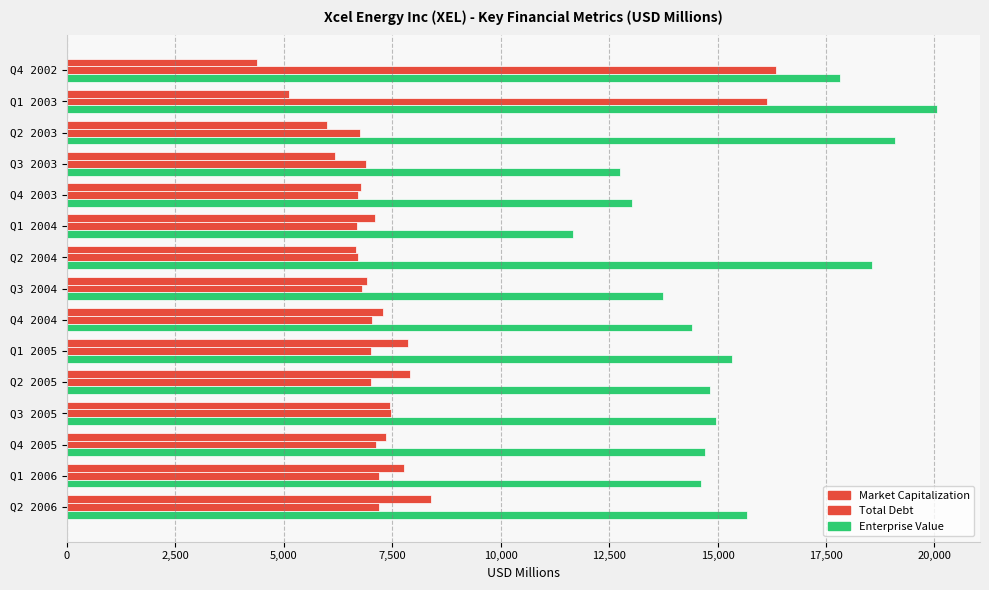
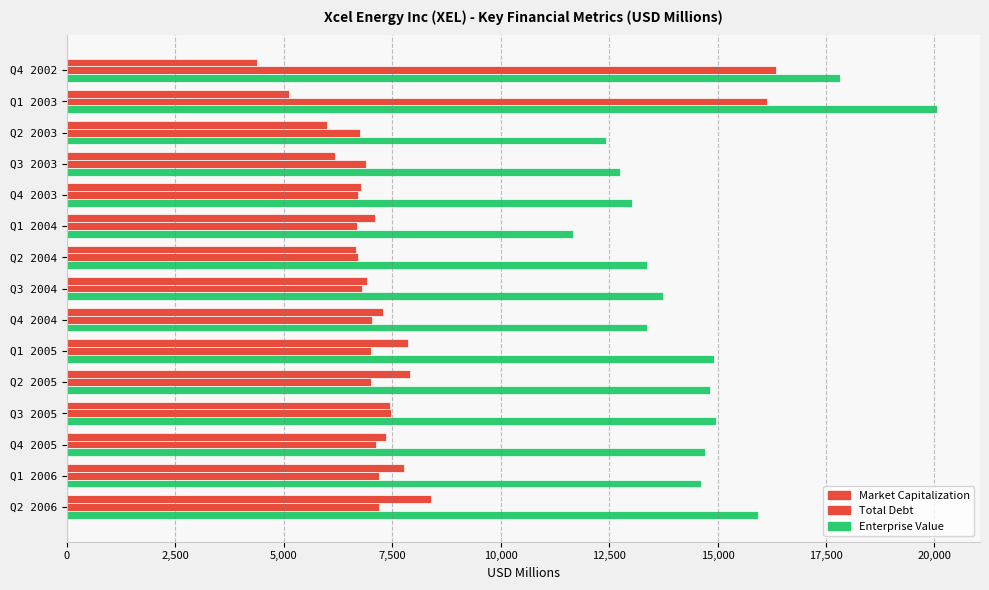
Enterprise Value, Q2 2003: 19,100 -> 12,400
Enterprise Value, Q2 2004: 18,600 -> 13,400
Enterprise Value, Q4 2004: 14,400 -> 13,400
Enterprise Value, Q1 2005: 15,300 -> 14,900
Enterprise Value, Q2 2006: 15,700 -> 15,900
